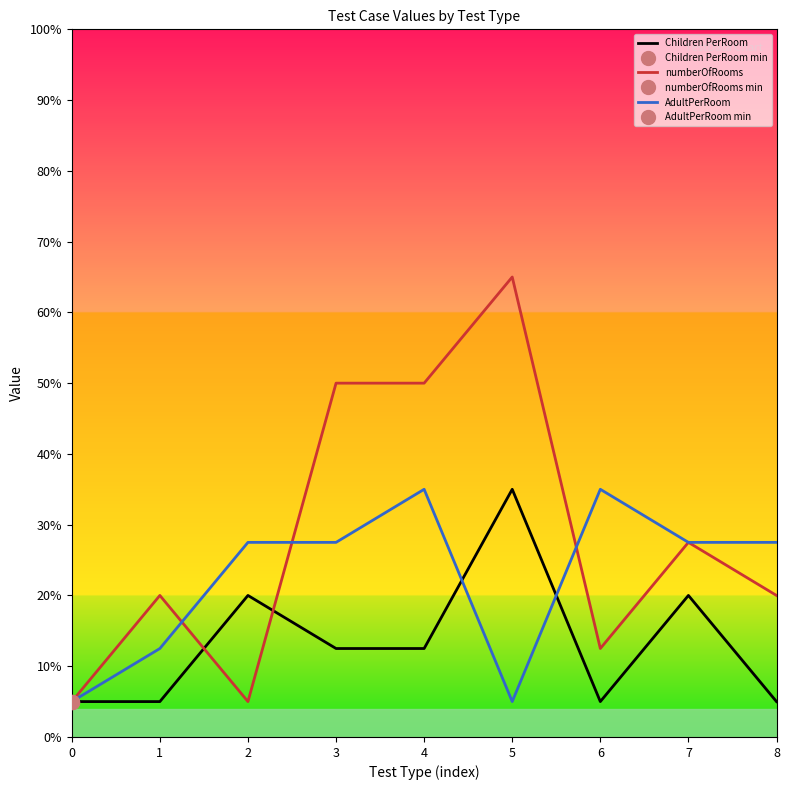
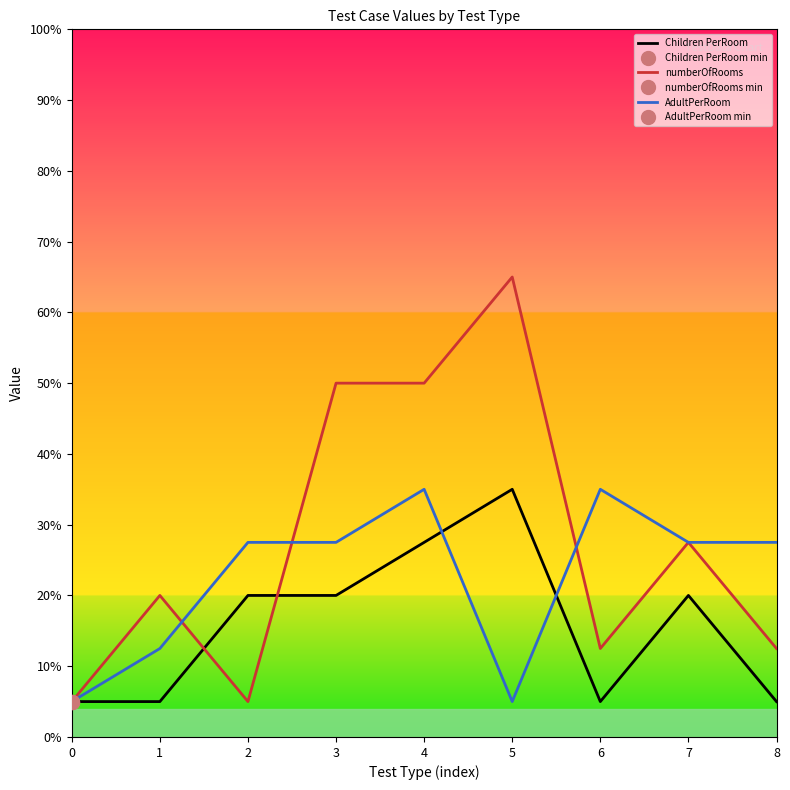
Children PerRoom, 3: 13% -> 20%
Children PerRoom, 4: 13% -> 28%
numberOfRooms, 8: 20% -> 13%
